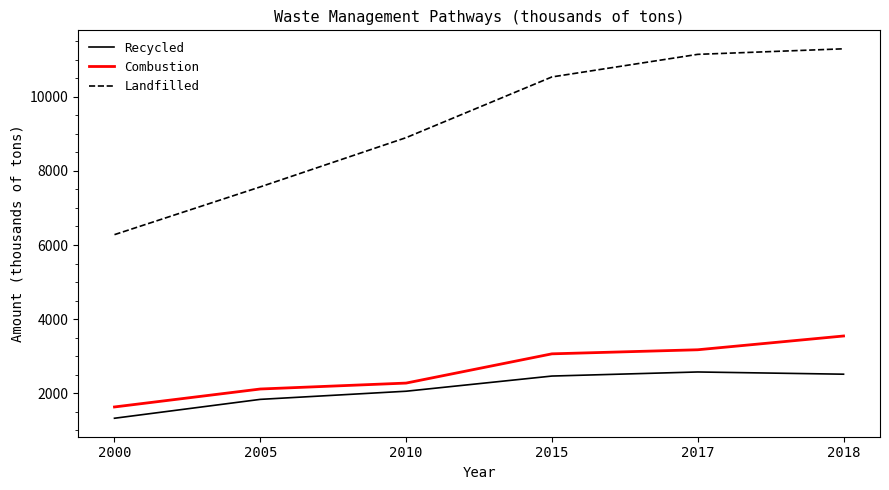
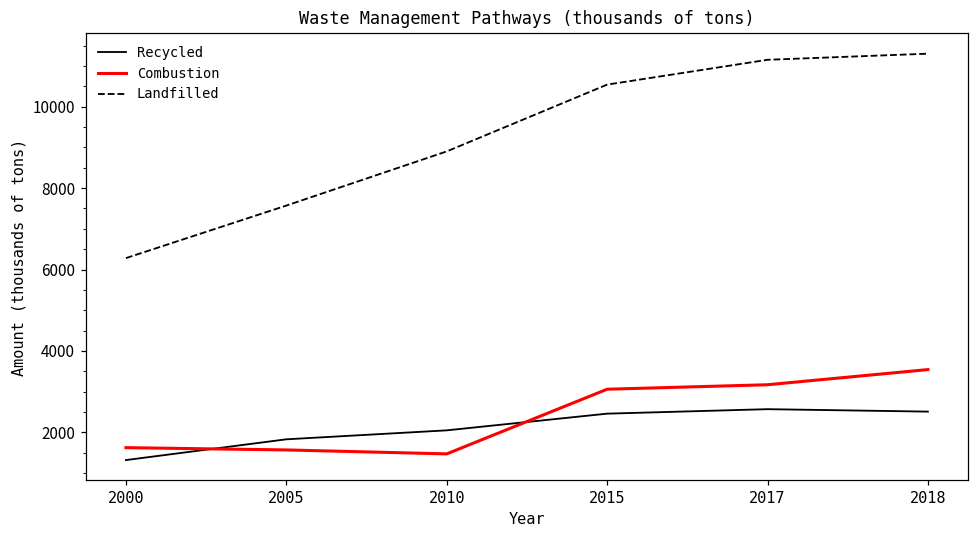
Combustion, 2005: 2100 -> 1600
Combustion, 2010: 2300 -> 1500
